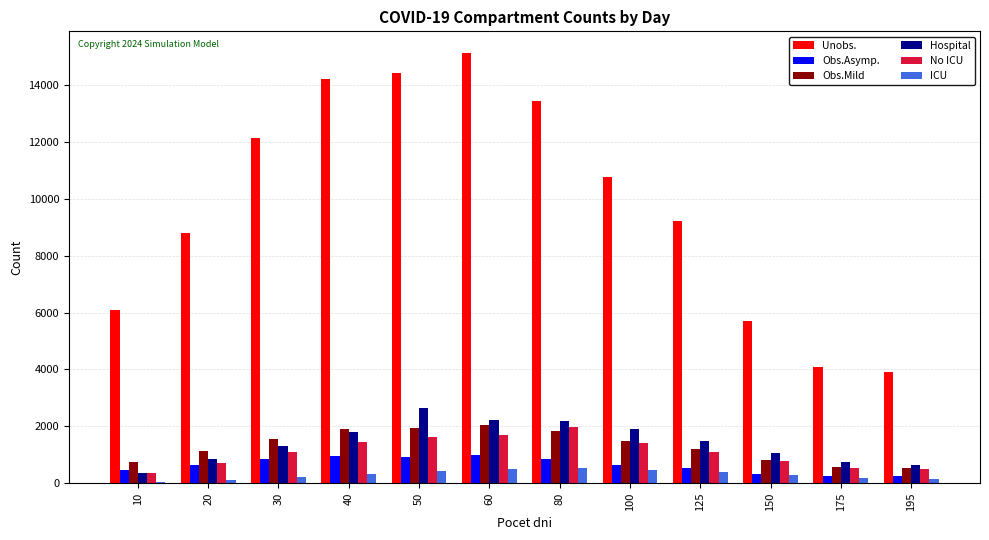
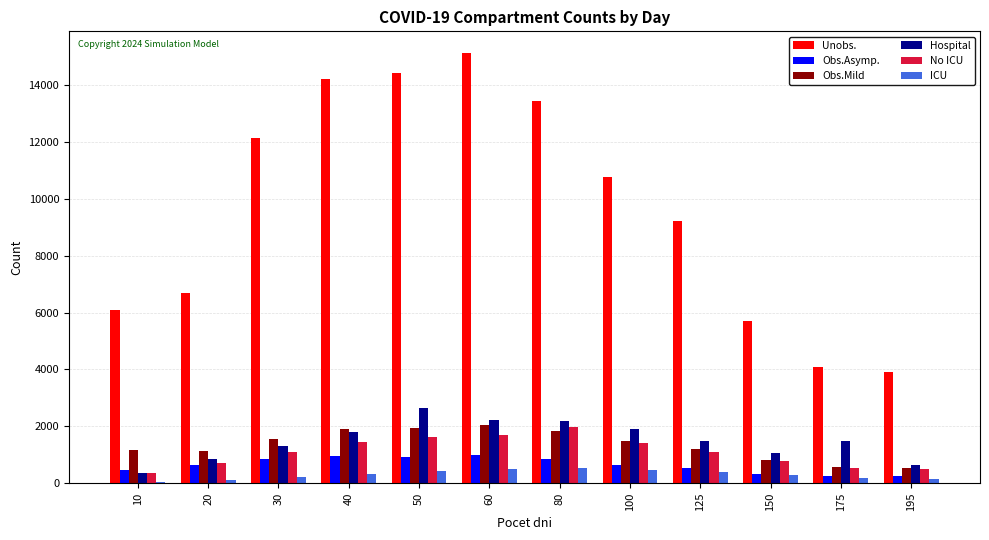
Obs.Mild, 10: 700 -> 1200
Unobs., 20: 8800 -> 6700
Hospital, 175: 700 -> 1500
